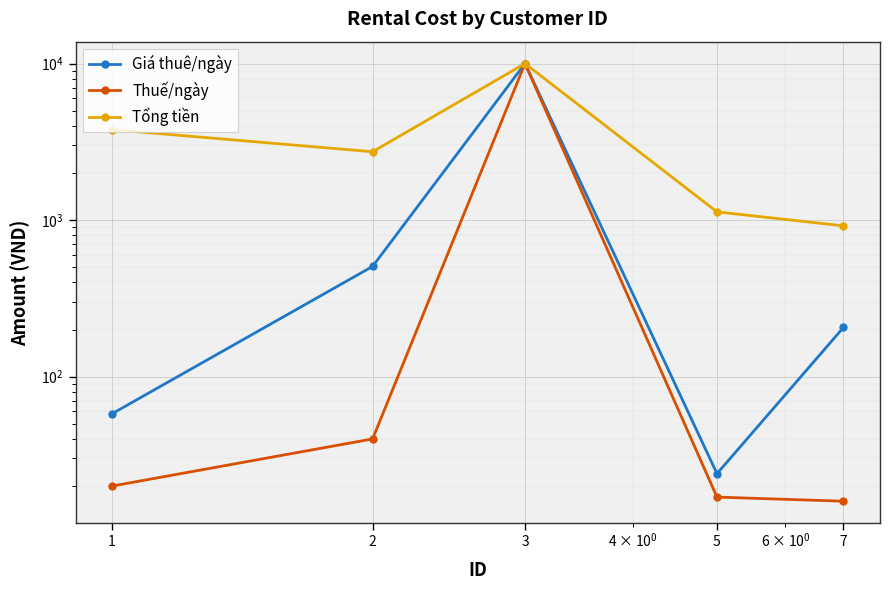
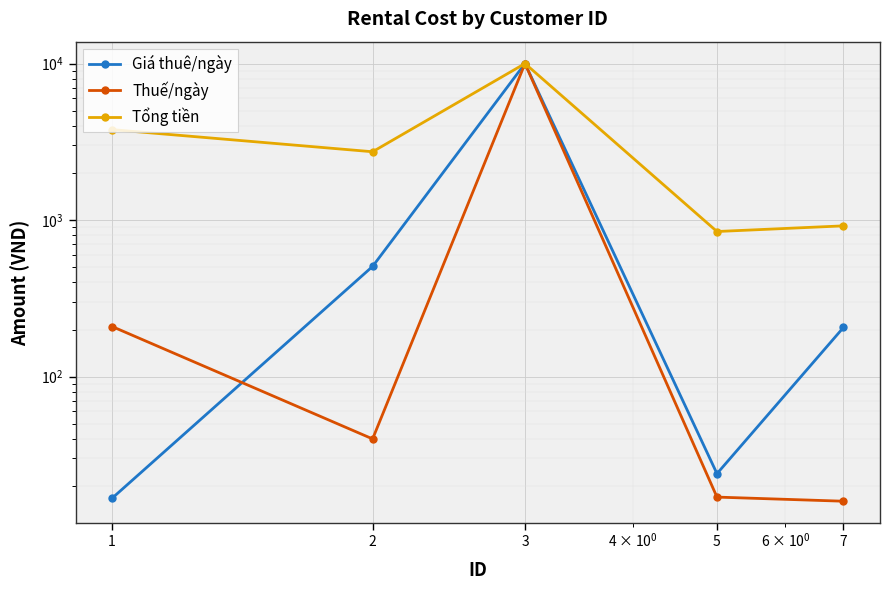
Giá thuê/ngày, 1: 58 -> 17
Thuế/ngày, 1: 20 -> 210
Tổng tiền, 5: 1100 -> 800
